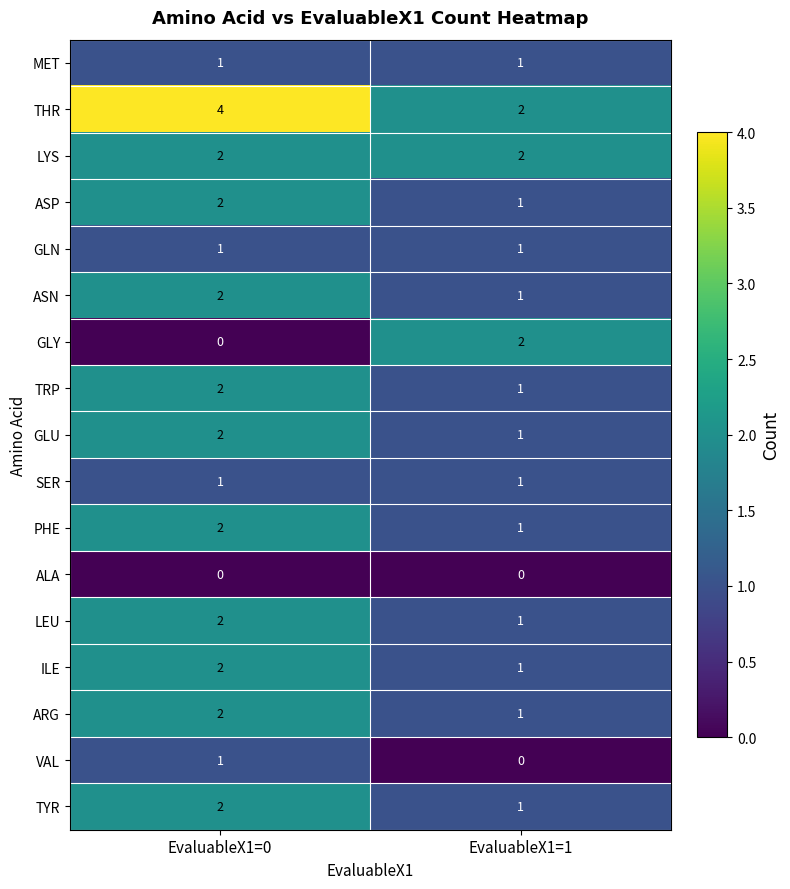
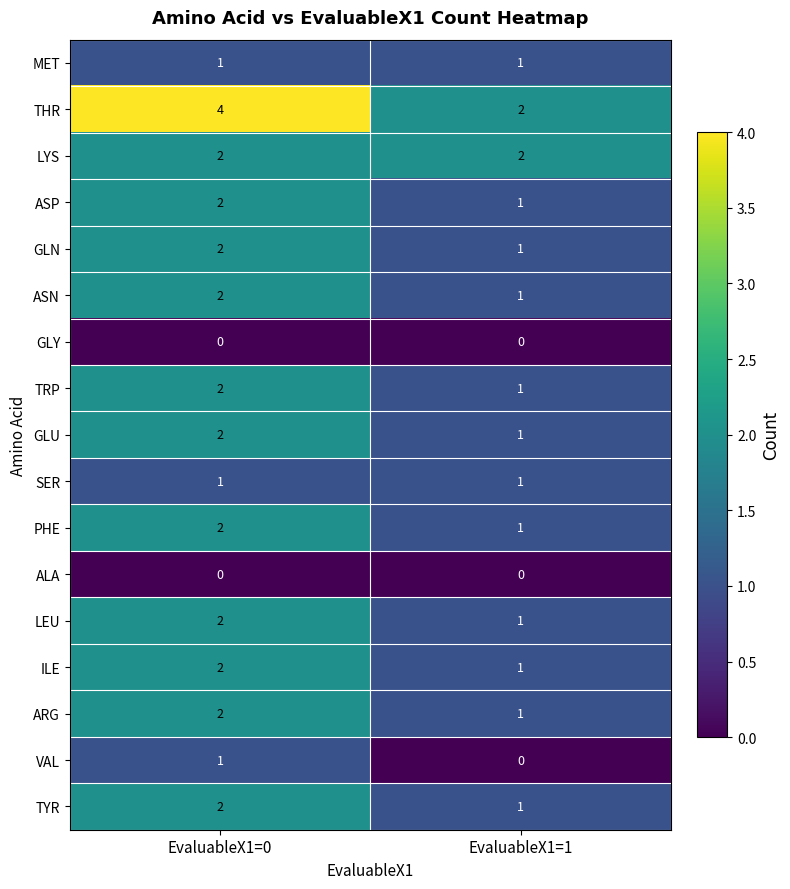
GLN, EvaluableX1=0: 1 -> 2
GLY, EvaluableX1=1: 2 -> 0
